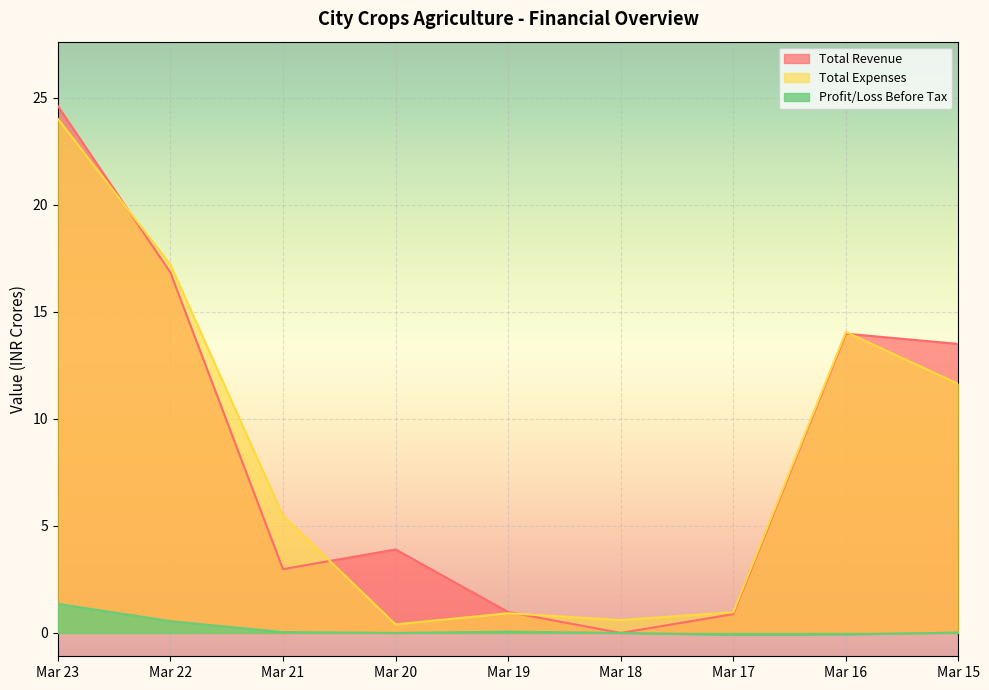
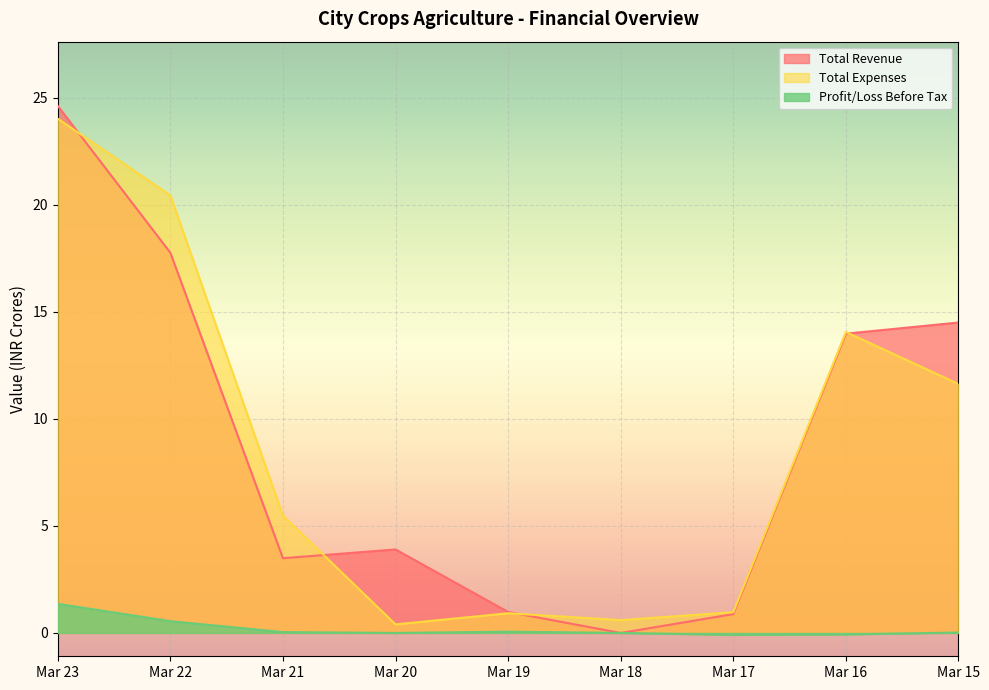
Total Revenue, Mar 22: 16.8 -> 17.8
Total Expenses, Mar 22: 17.2 -> 20.4
Total Revenue, Mar 21: 3.0 -> 3.5
Total Revenue, Mar 15: 13.5 -> 14.5
